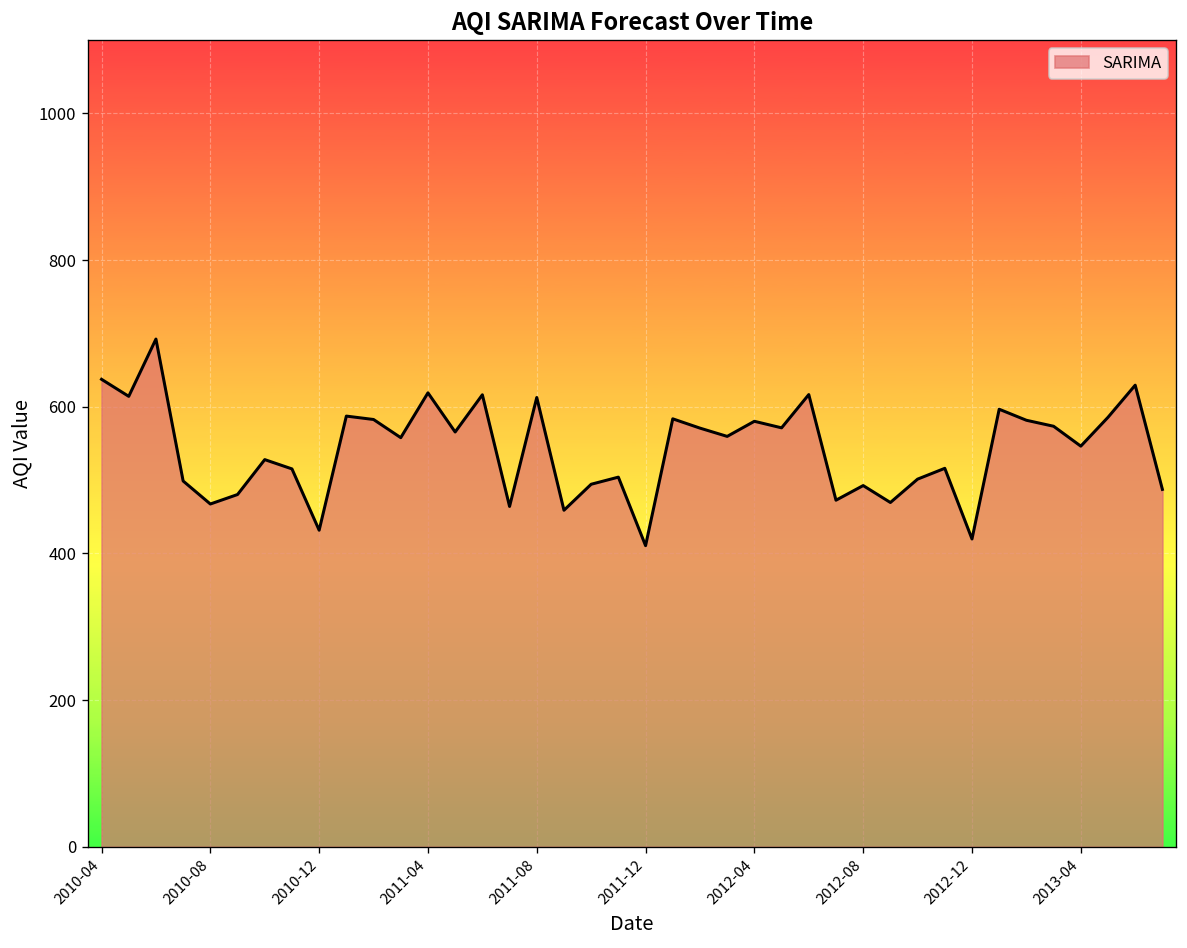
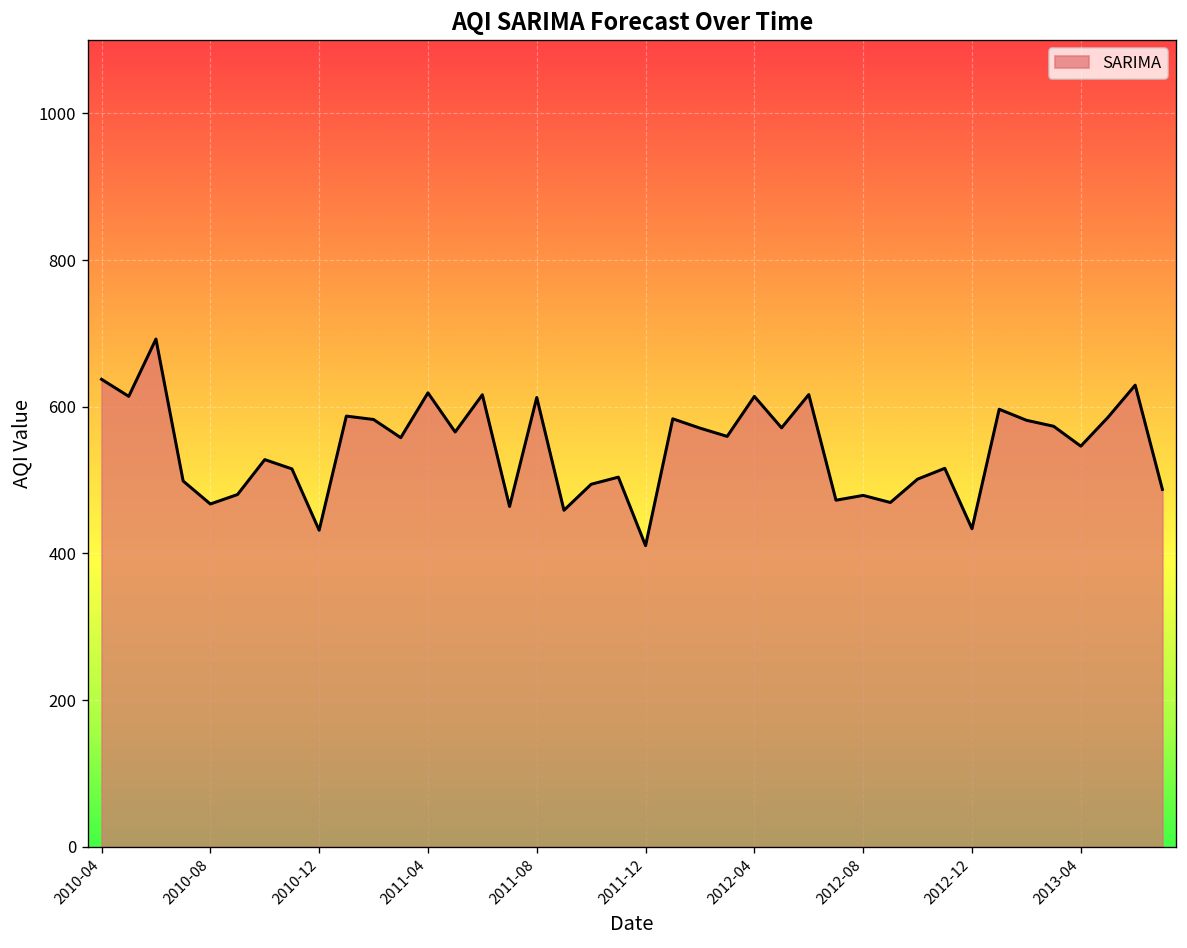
2012-04: 580 -> 610
2012-08: 490 -> 480
2012-12: 420 -> 430
